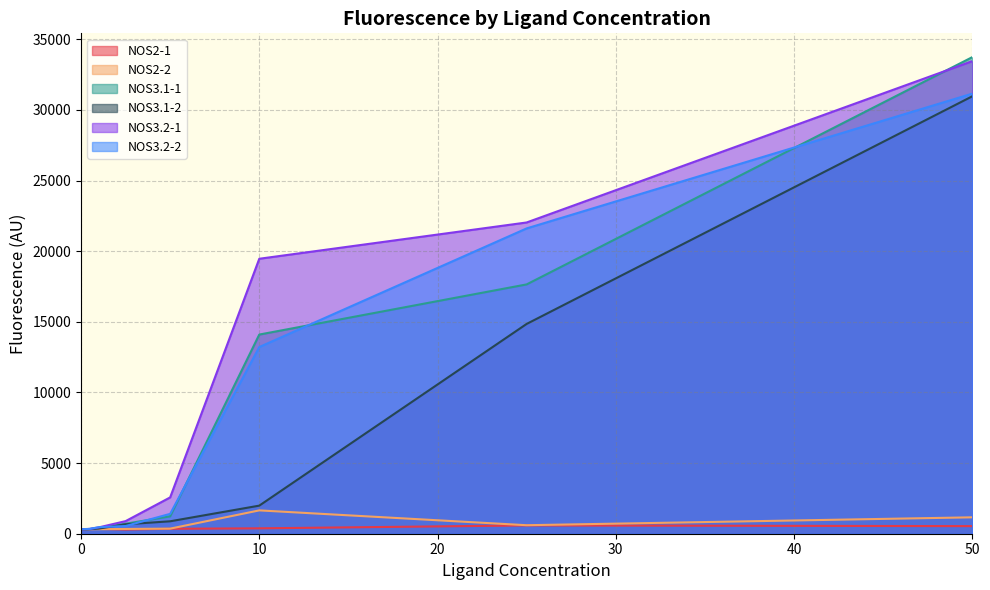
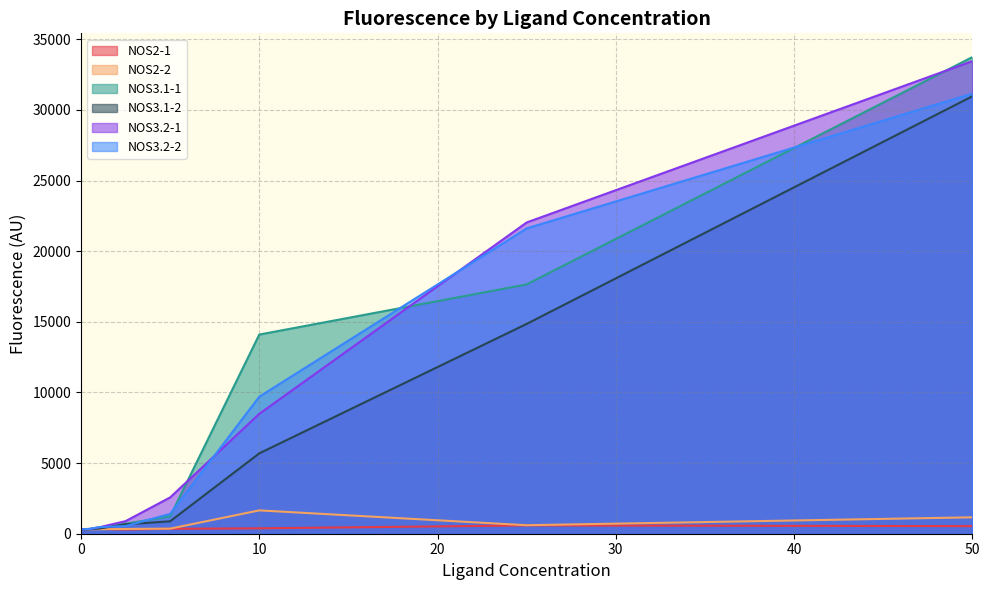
NOS3.1-2, 10: 2000 -> 5700
NOS3.2-1, 10: 19500 -> 8500
NOS3.2-2, 10: 13200 -> 9700
